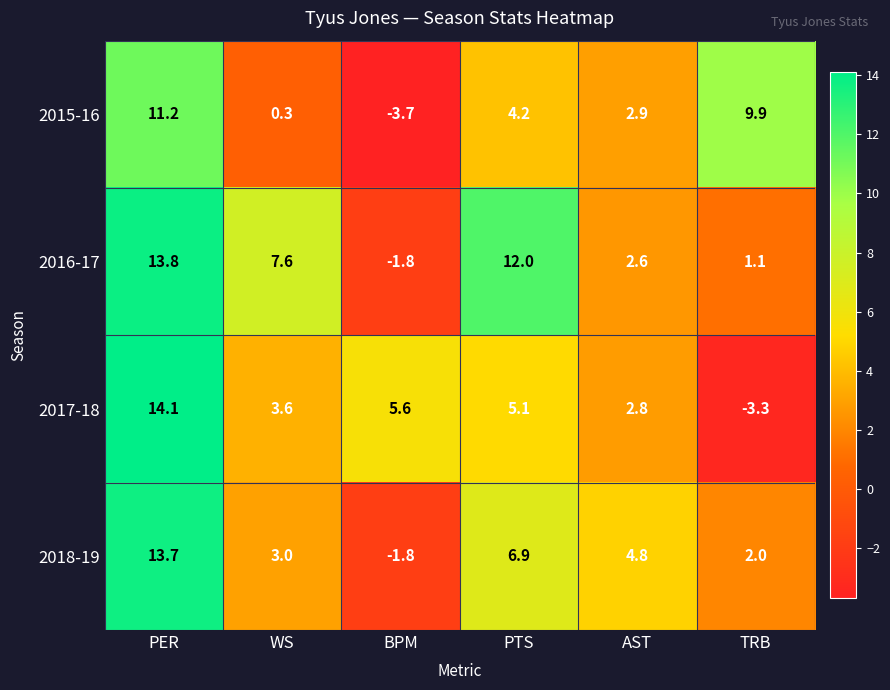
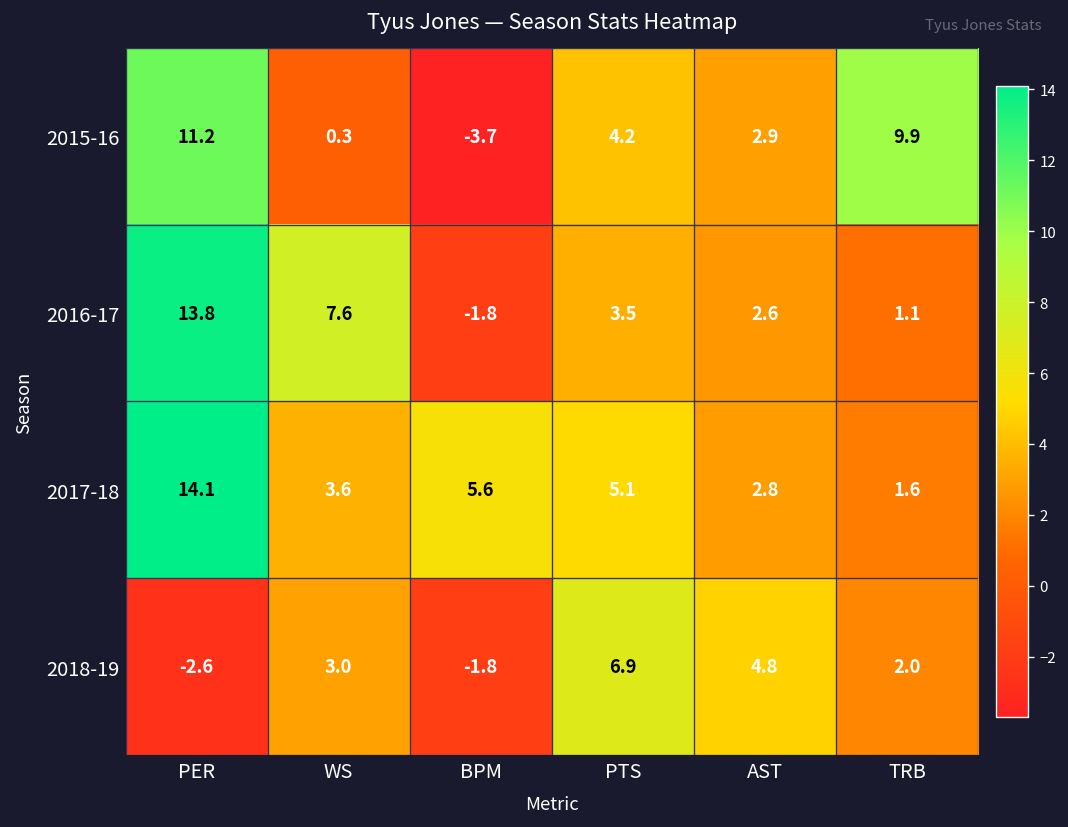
2016-17, PTS: 12.0 -> 3.5
2017-18, TRB: -3.3 -> 1.6
2018-19, PER: 13.7 -> -2.6
